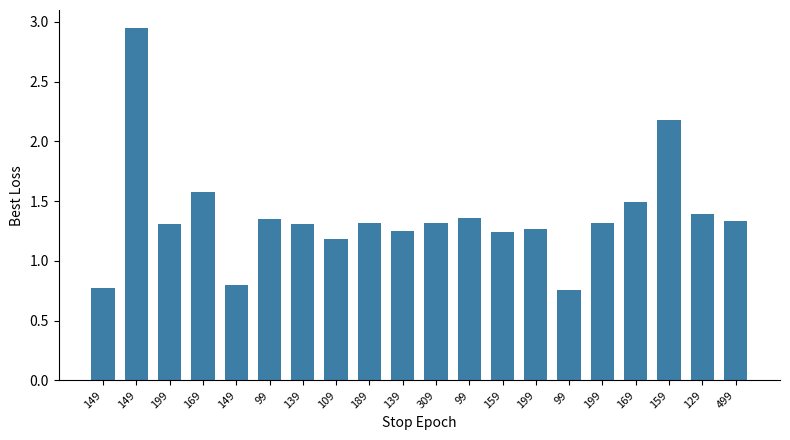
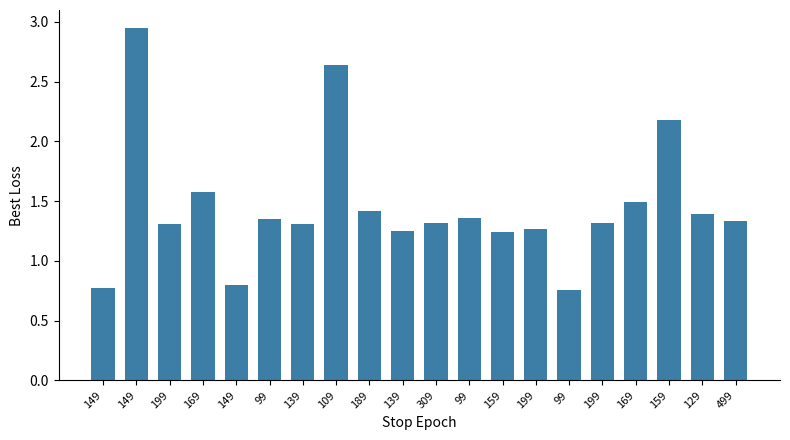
109: 1.18 -> 2.64
189: 1.31 -> 1.42
